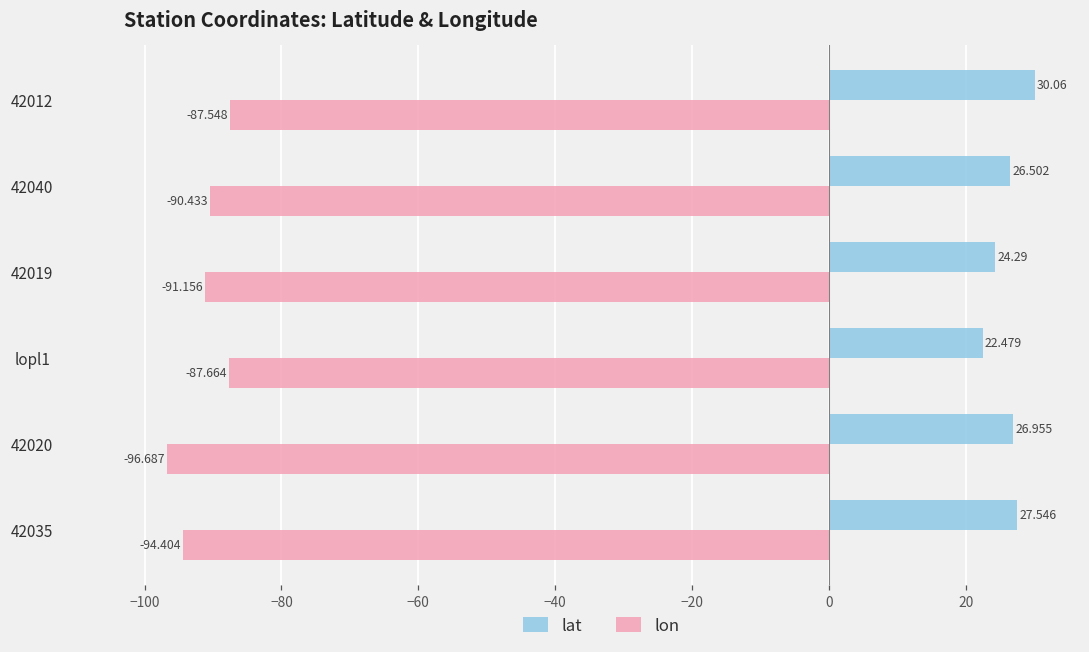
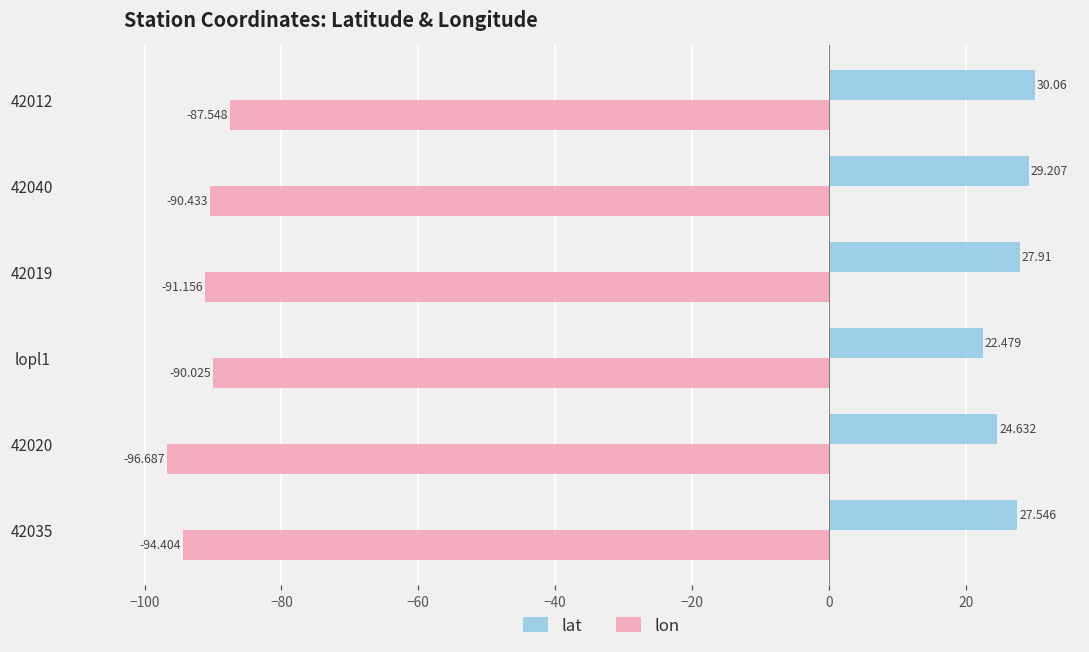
lat, 42040: 26.502 -> 29.207
lat, 42019: 24.29 -> 27.91
lon, lopl1: -87.664 -> -90.025
lat, 42020: 26.955 -> 24.632
